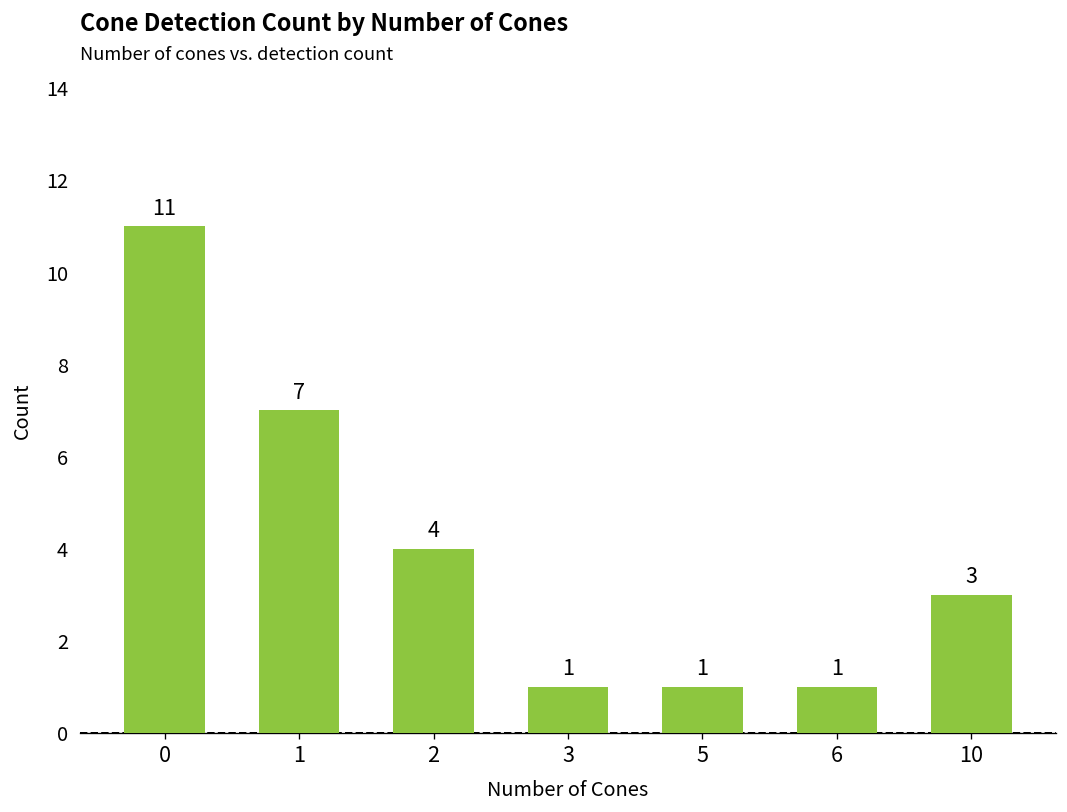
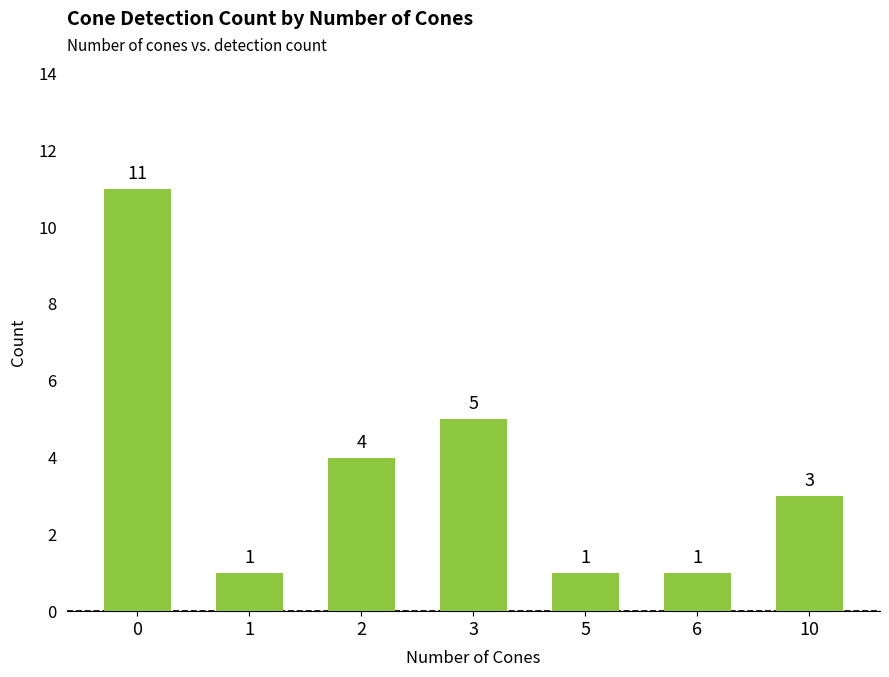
1: 7 -> 1
3: 1 -> 5
